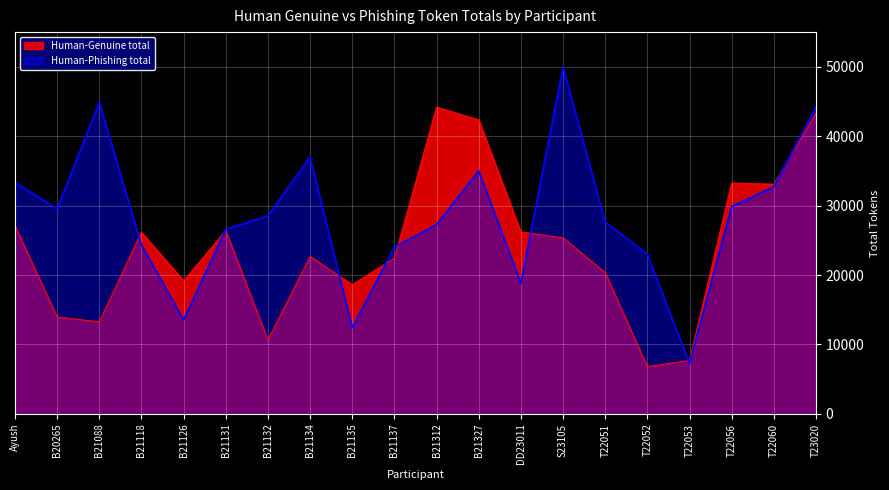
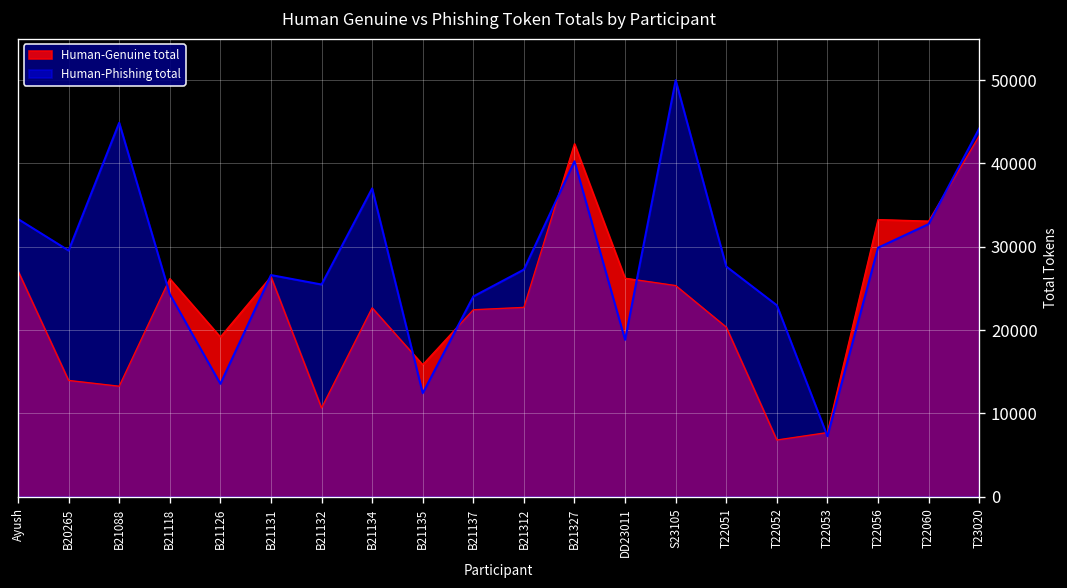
Human-Phishing total, B21132: 29000 -> 25000
Human-Genuine total, B21135: 19000 -> 16000
Human-Genuine total, B21312: 44000 -> 23000
Human-Phishing total, B21327: 35000 -> 40000
